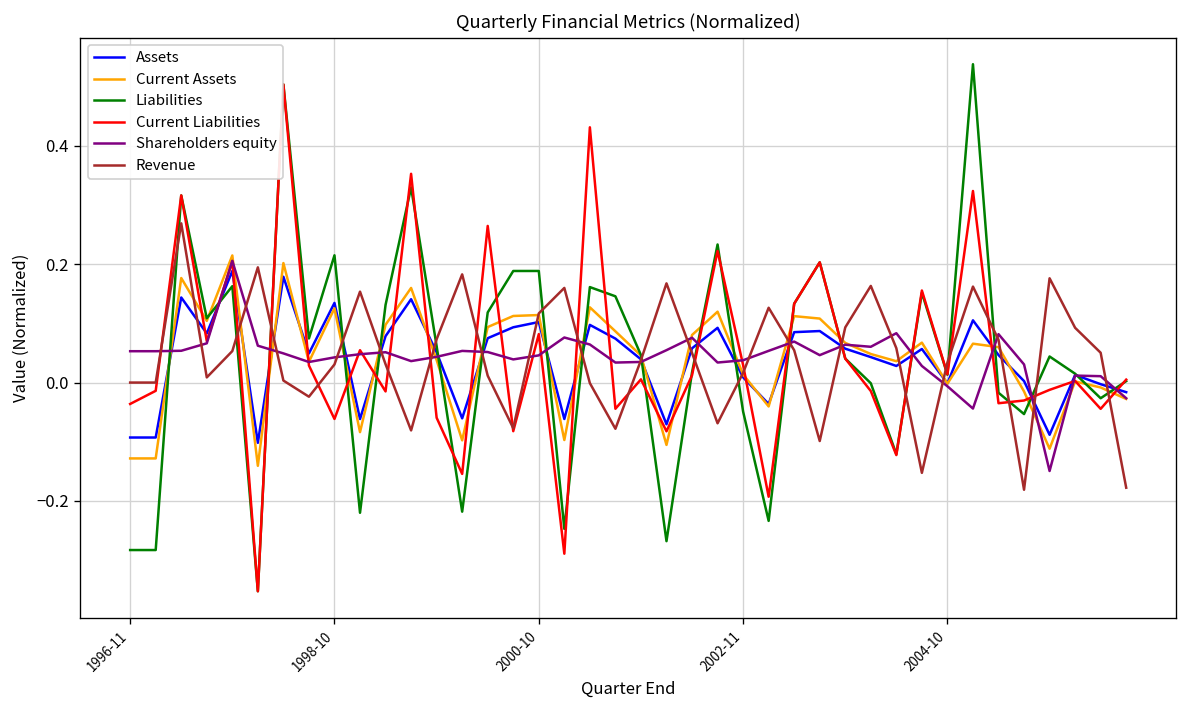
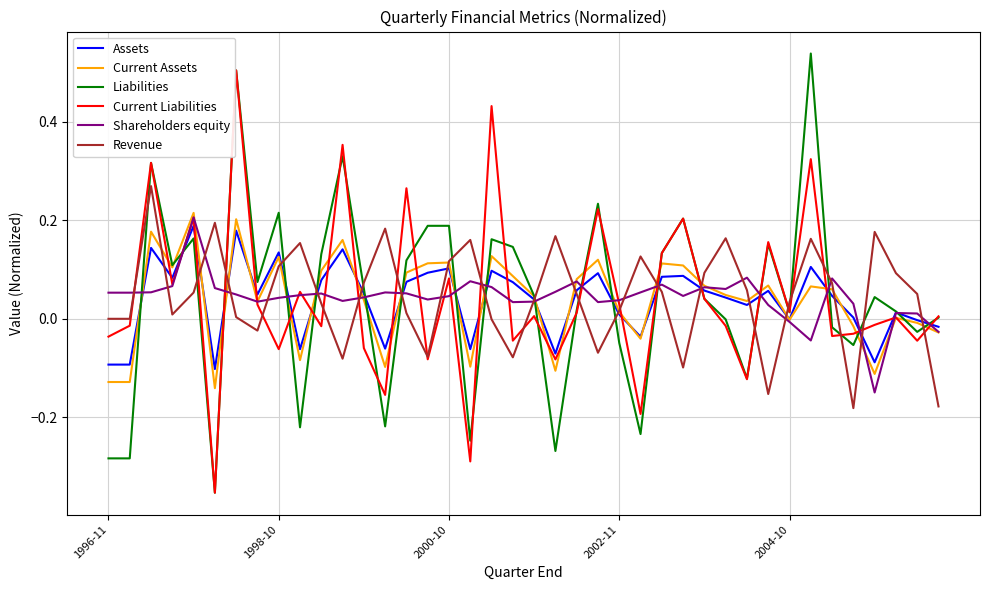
Revenue, 1998-10: 0.03 -> 0.11
